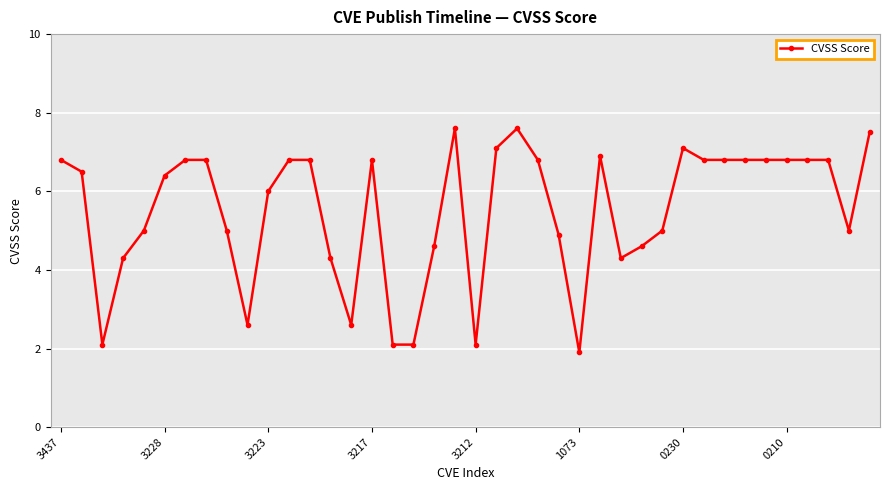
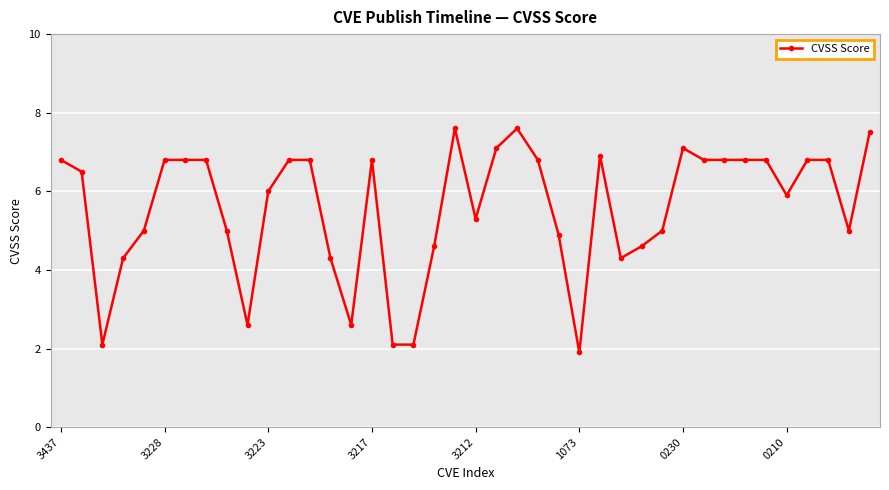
3228: 6.4 -> 6.8
3212: 2.1 -> 5.3
0210: 6.8 -> 5.9
